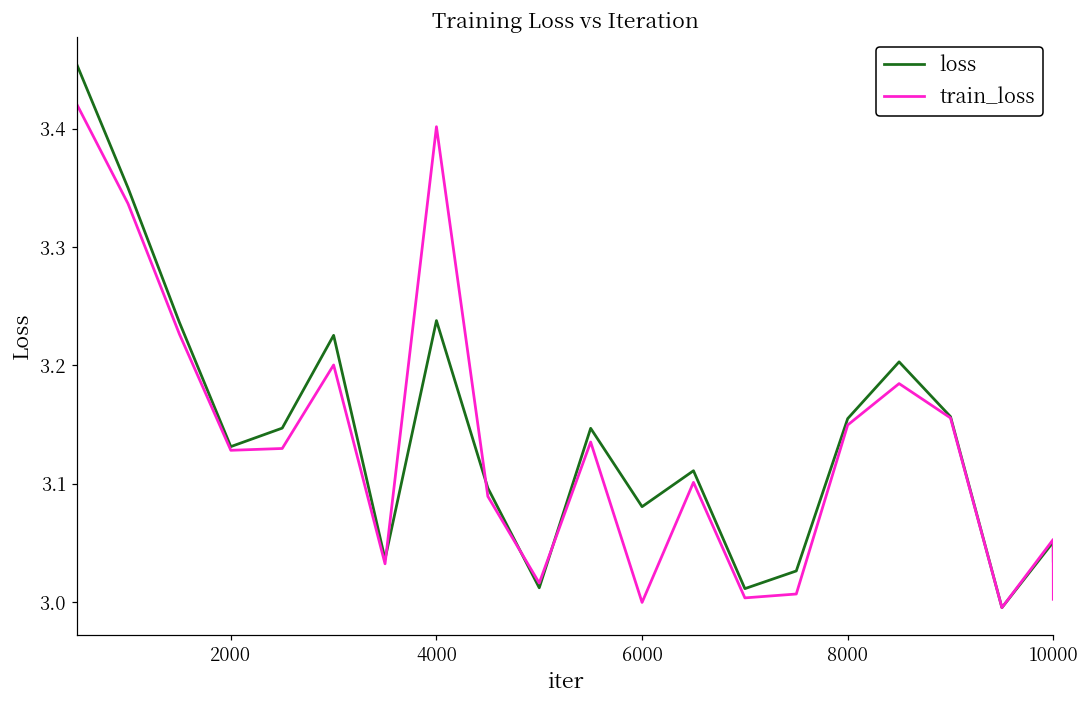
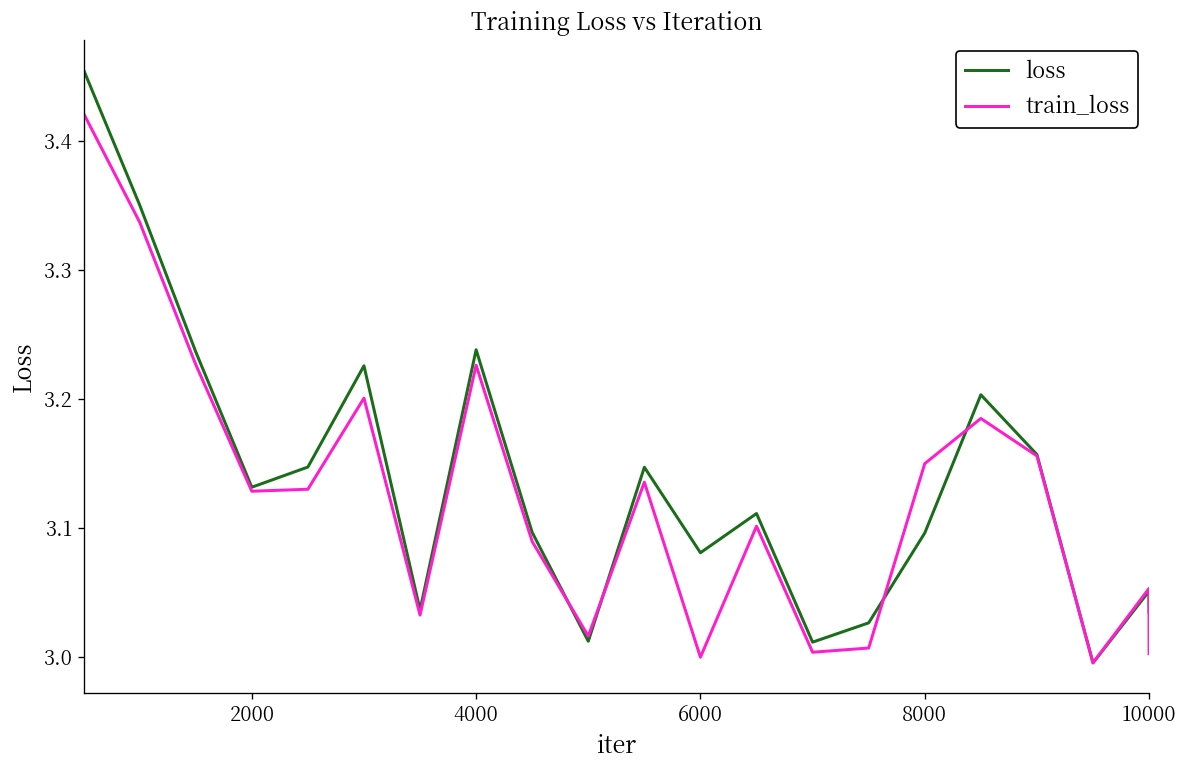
train_loss, 4000: 3.402 -> 3.226
loss, 8000: 3.155 -> 3.096
